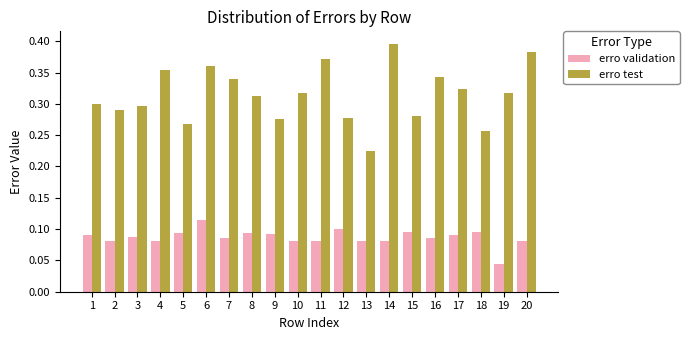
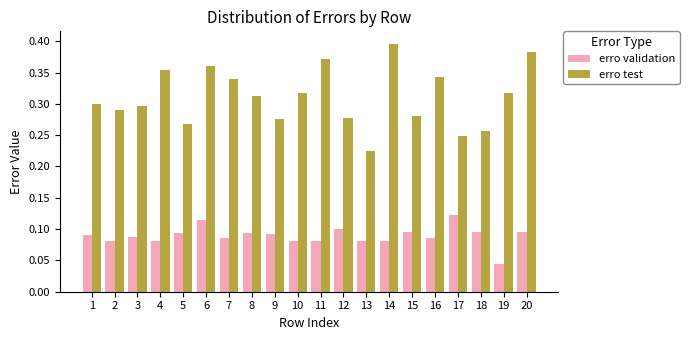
erro validation, 17: 0.09 -> 0.12
erro test, 17: 0.32 -> 0.25
erro validation, 20: 0.08 -> 0.10
